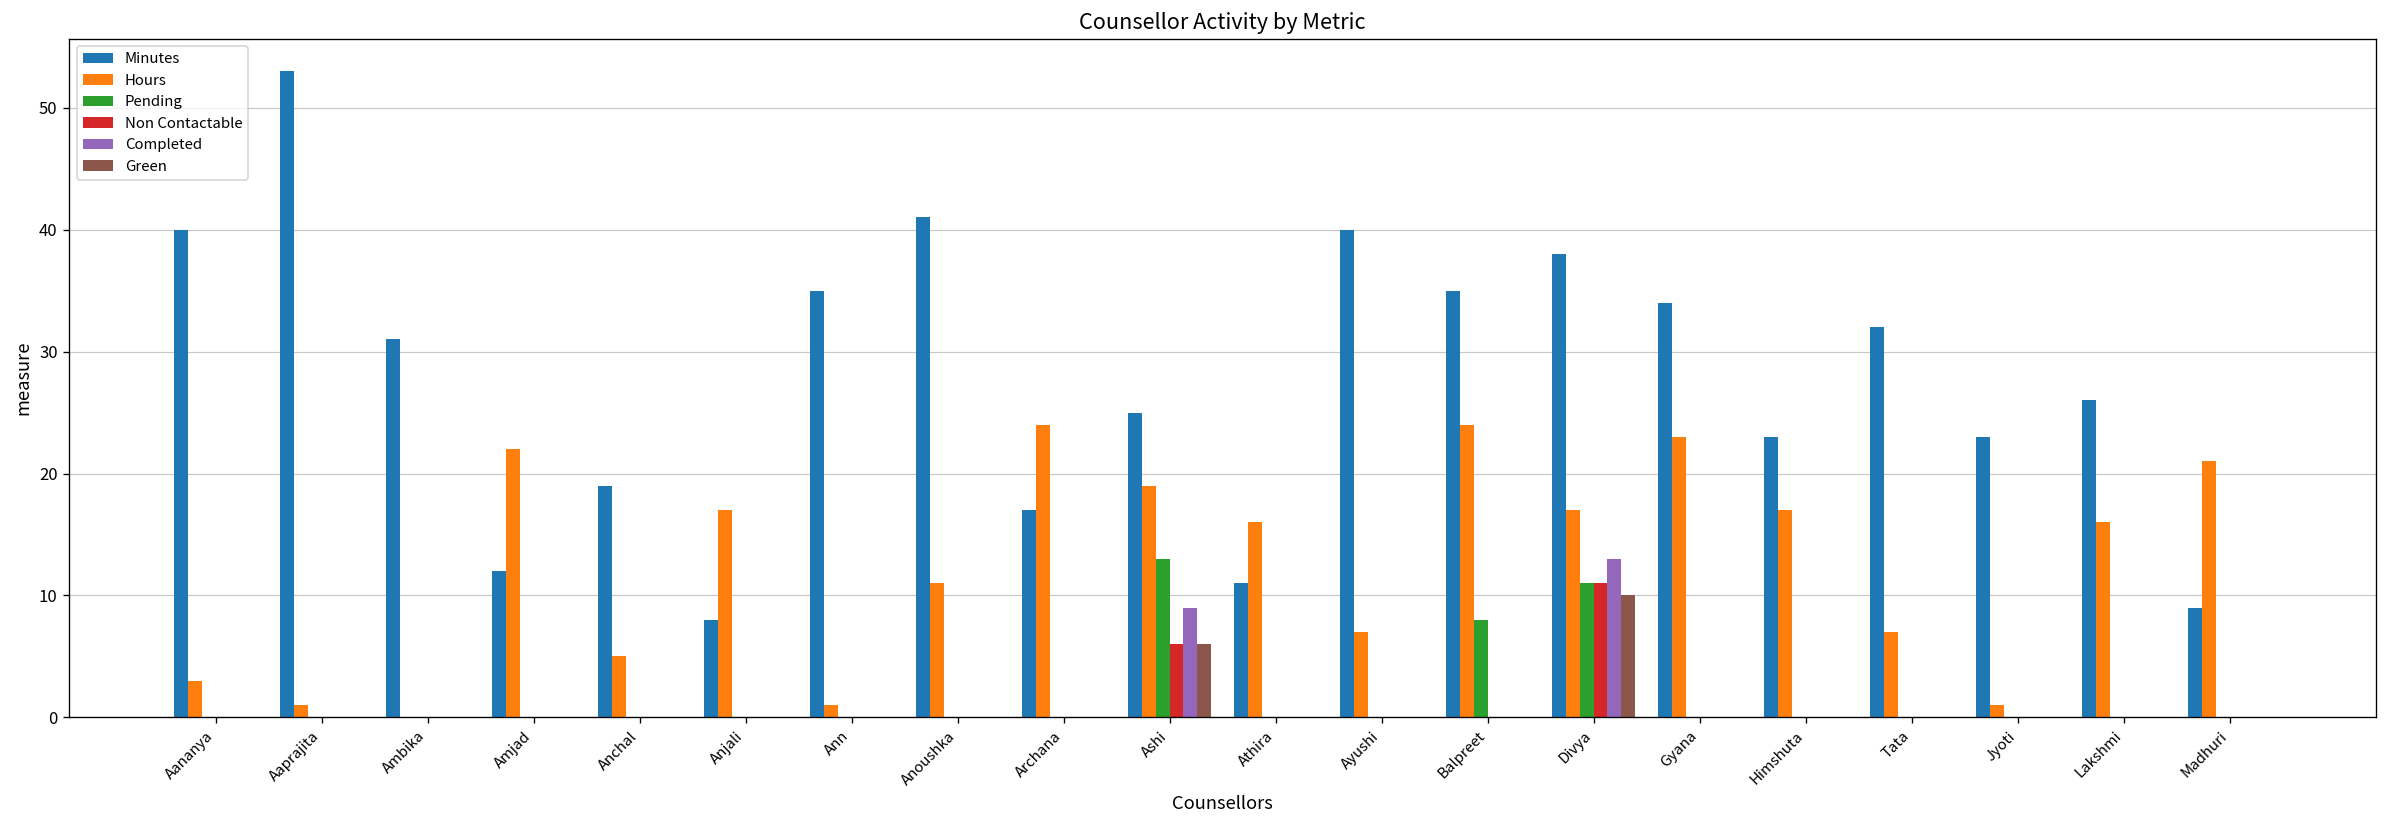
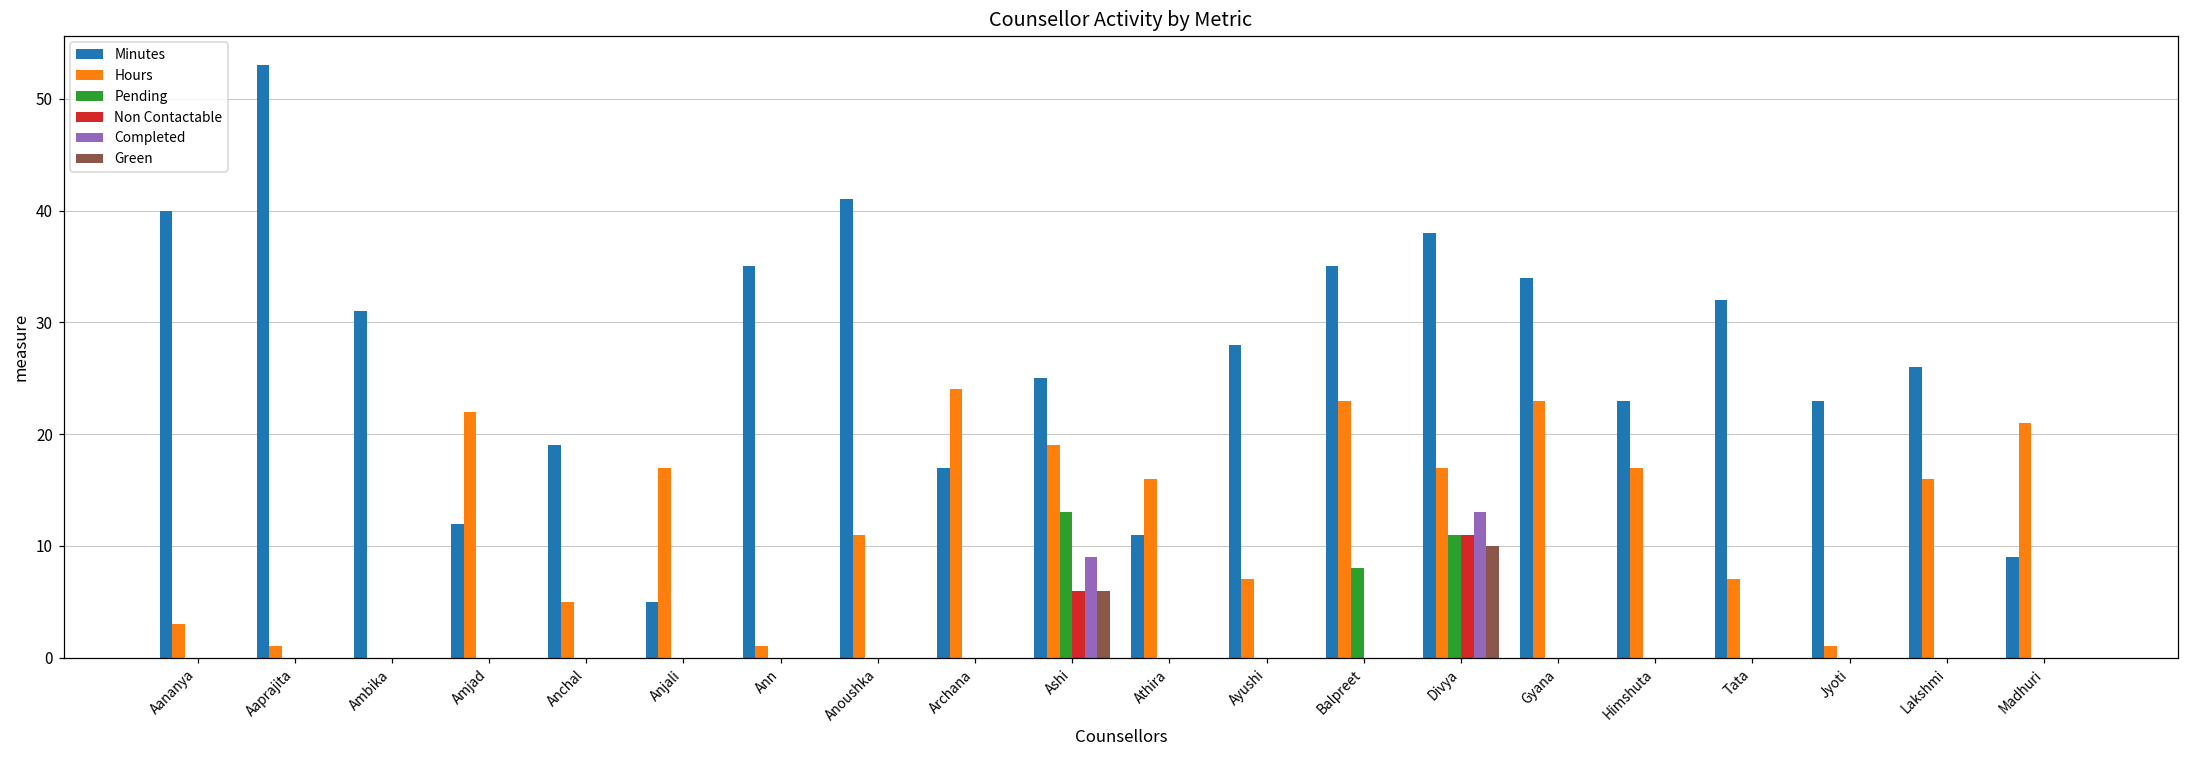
Minutes, Anjali: 8 -> 5
Minutes, Ayushi: 40 -> 28
Hours, Balpreet: 24 -> 23
